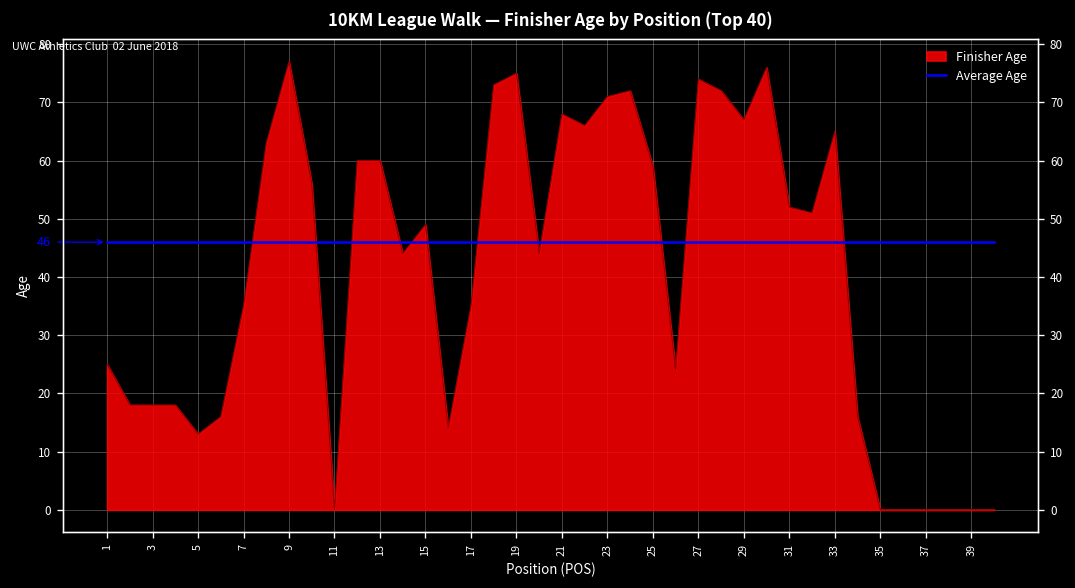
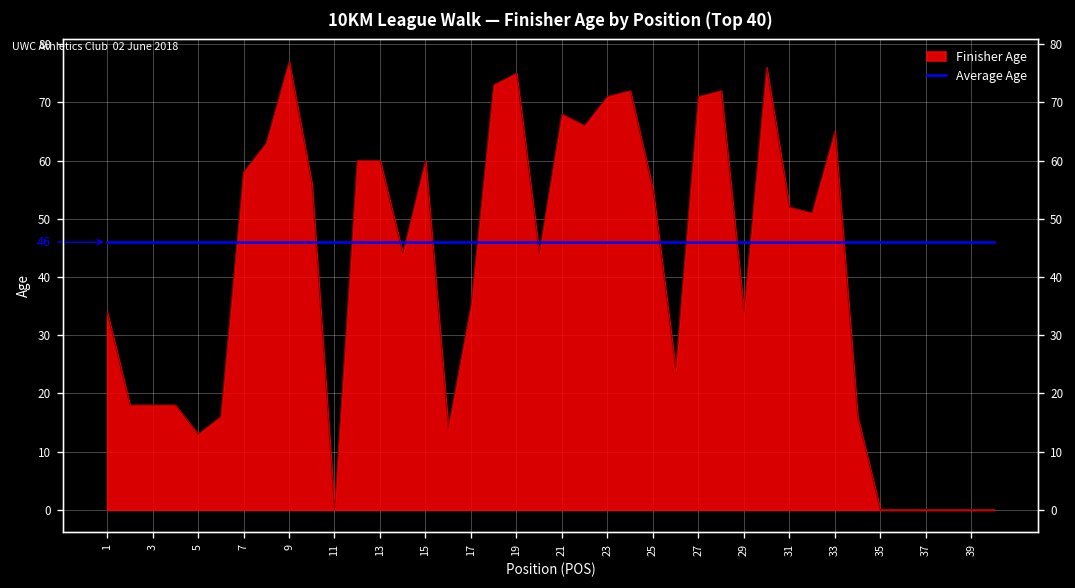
Finisher Age, 1: 25 -> 34
Finisher Age, 7: 35 -> 58
Finisher Age, 15: 49 -> 60
Finisher Age, 25: 59 -> 55
Finisher Age, 27: 74 -> 71
Finisher Age, 29: 67 -> 34
